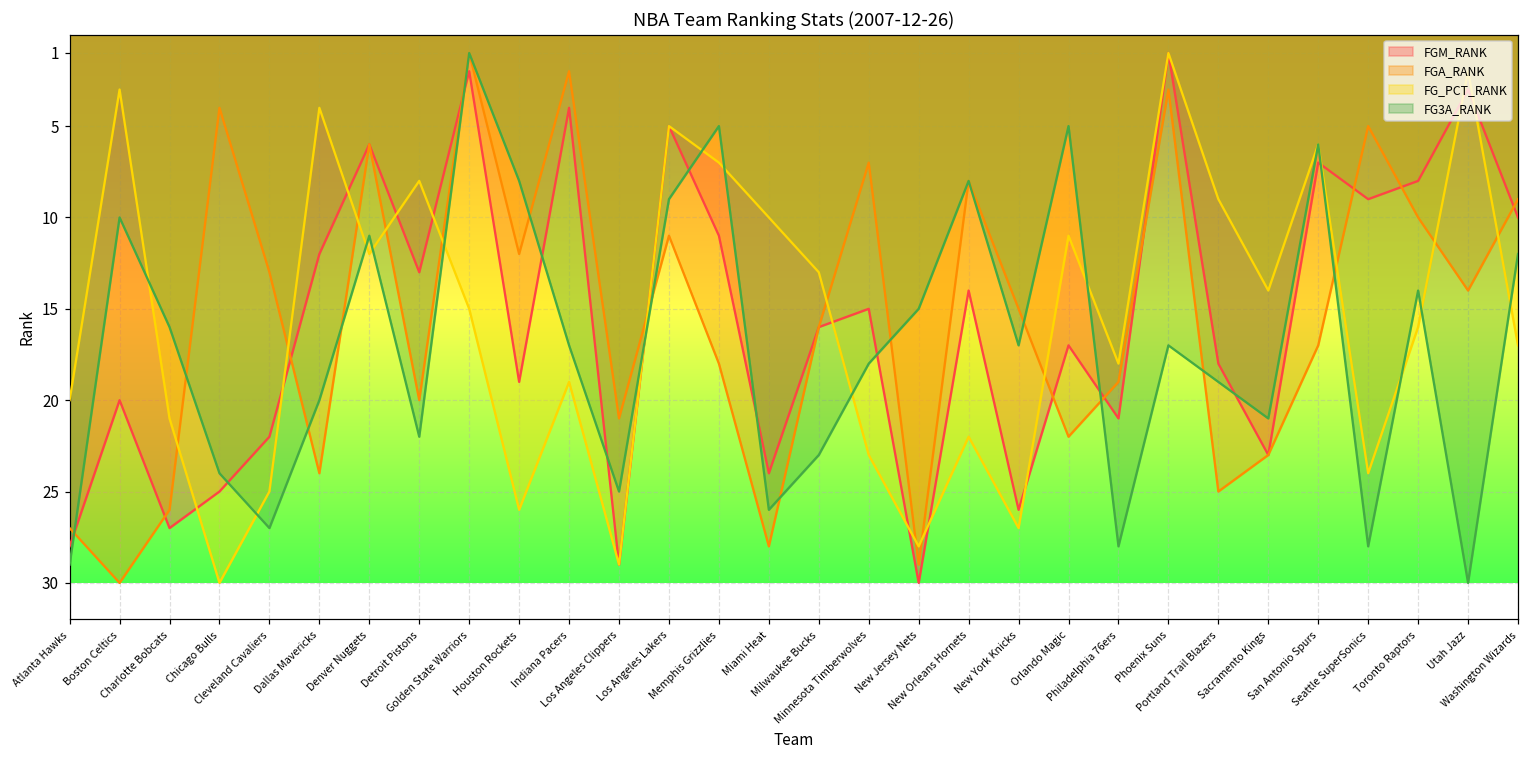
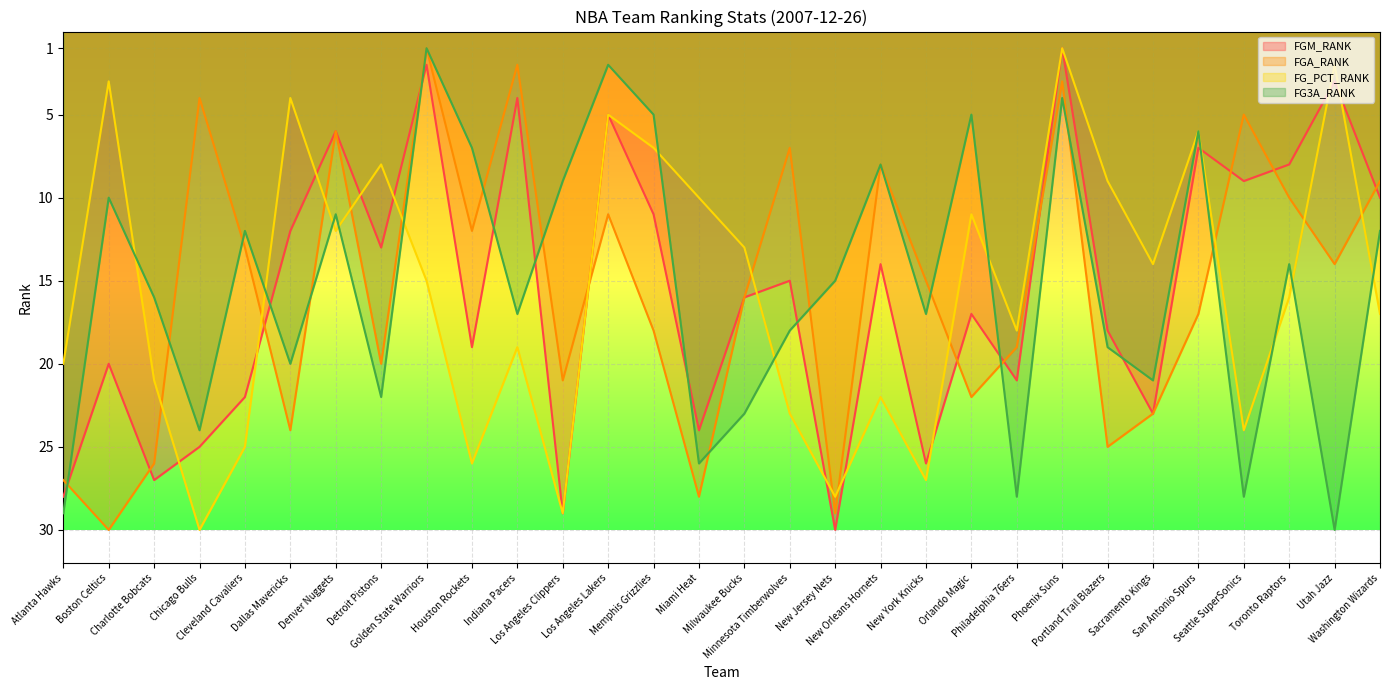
FG3A_RANK, Cleveland Cavaliers: 27 -> 12
FG3A_RANK, Houston Rockets: 8 -> 7
FG3A_RANK, Los Angeles Clippers: 25 -> 9
FG3A_RANK, Los Angeles Lakers: 9 -> 2
FG3A_RANK, Phoenix Suns: 17 -> 4
